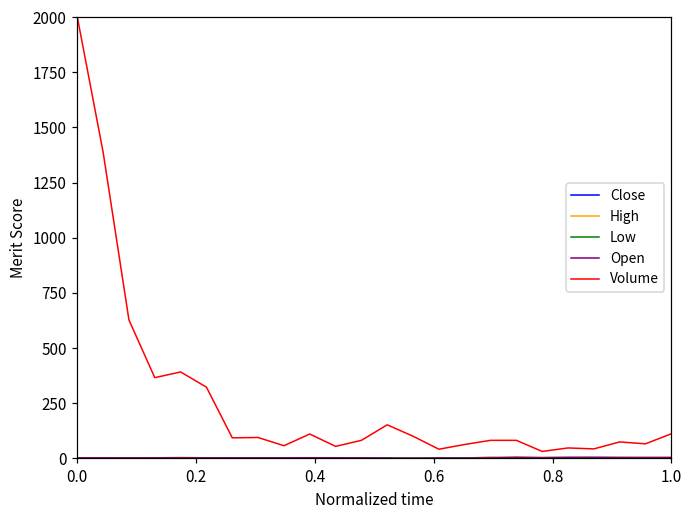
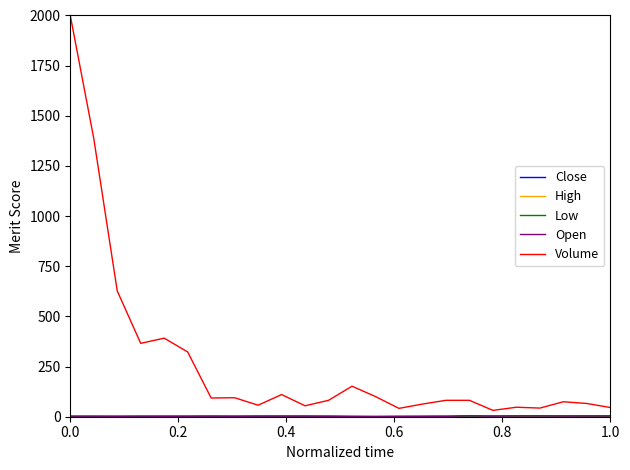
Volume, 1.0: 110 -> 50
